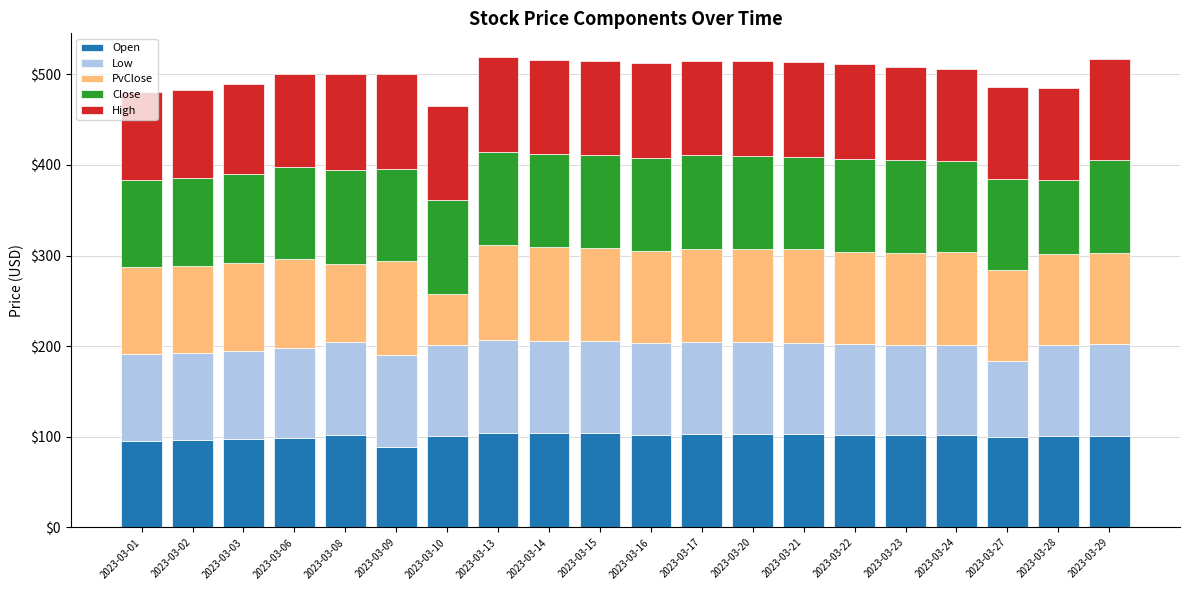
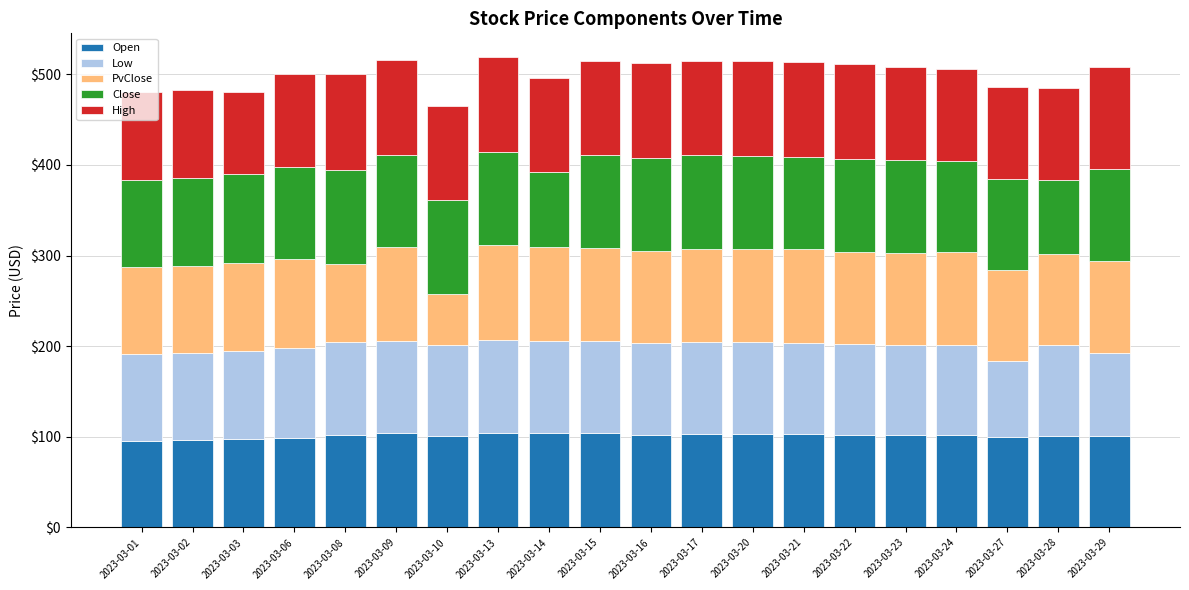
High, 2023-03-03: $100 -> $90
Open, 2023-03-09: $90 -> $100
Close, 2023-03-14: $100 -> $80
Low, 2023-03-29: $100 -> $90
